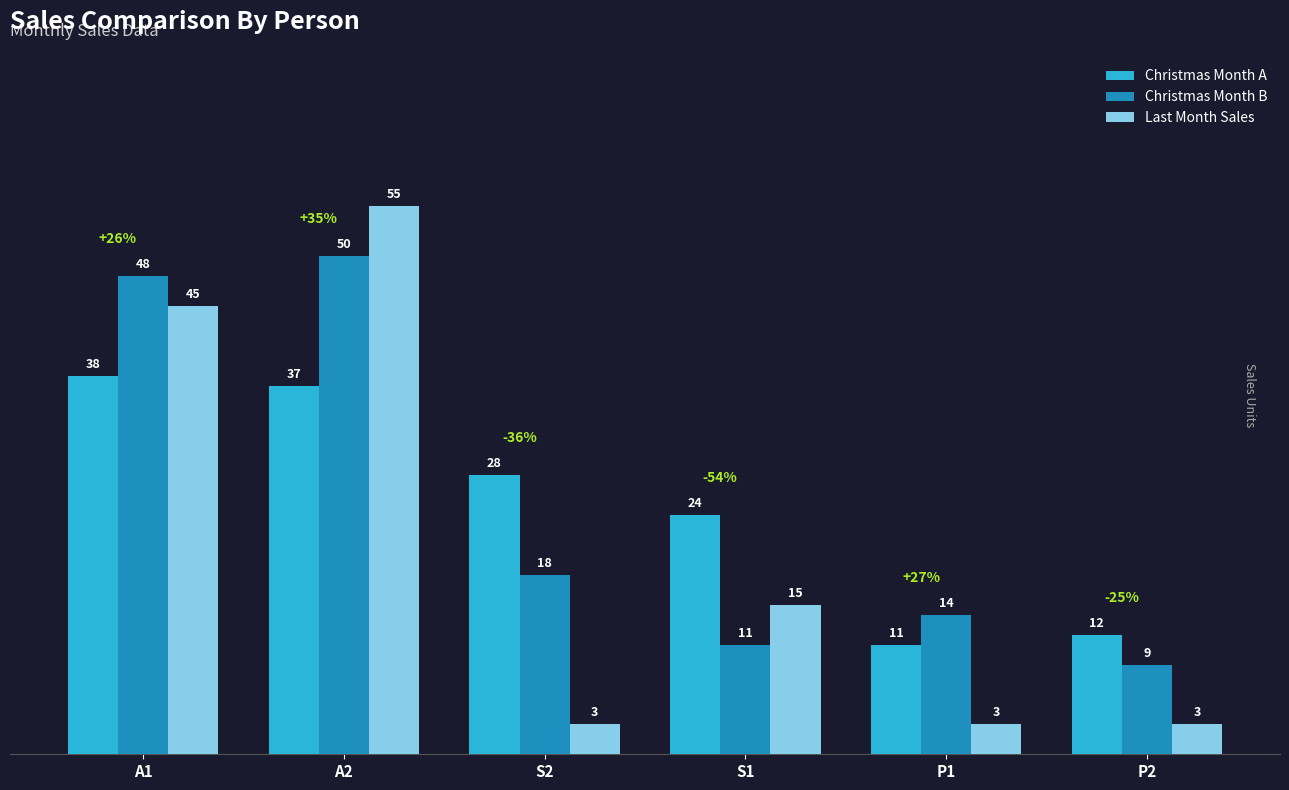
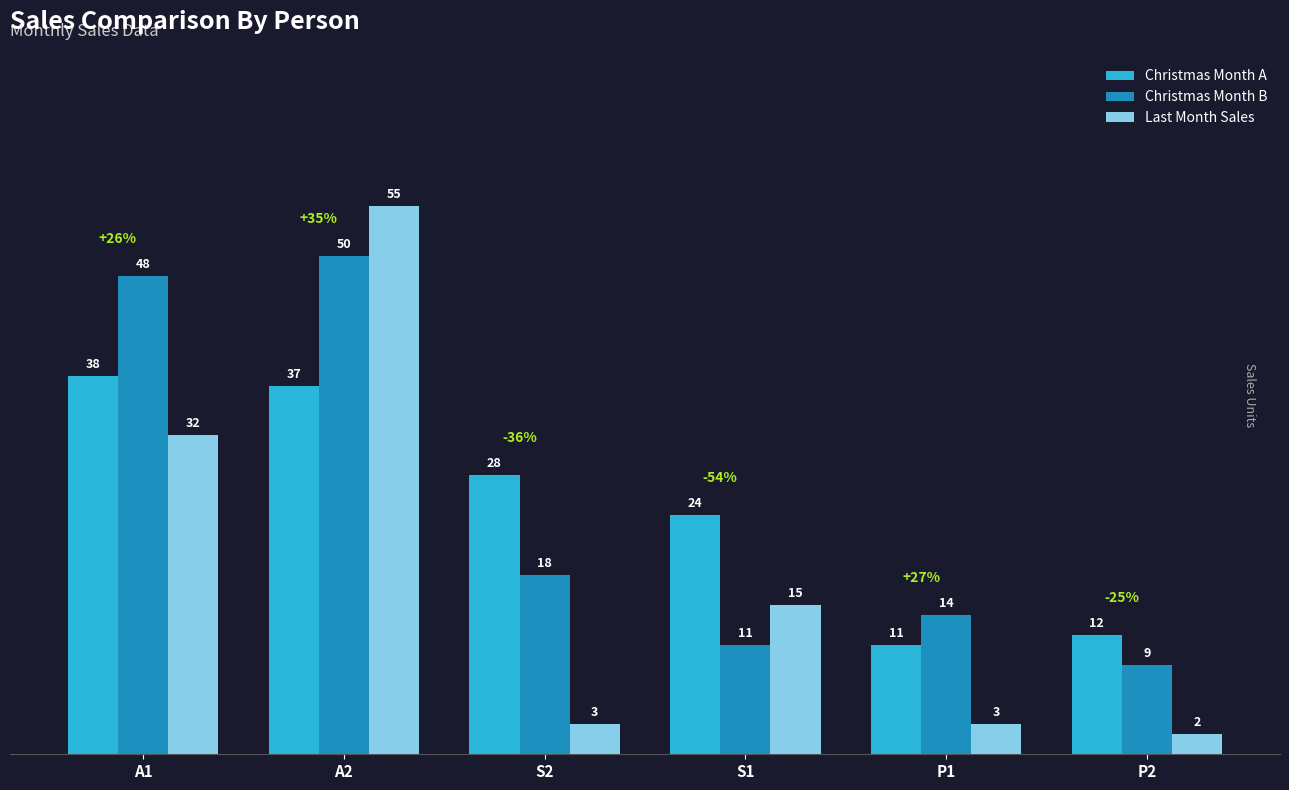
Last Month Sales, A1: 45 -> 32
Last Month Sales, P2: 3 -> 2
